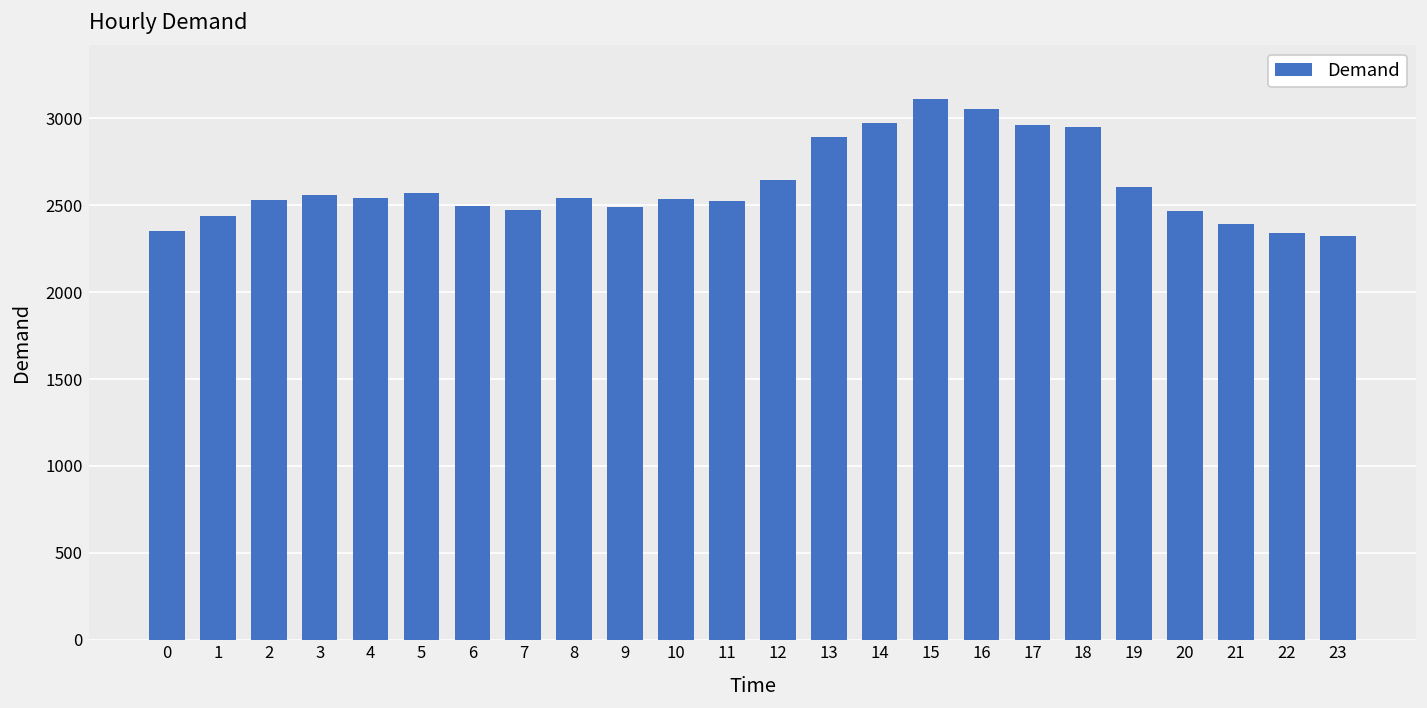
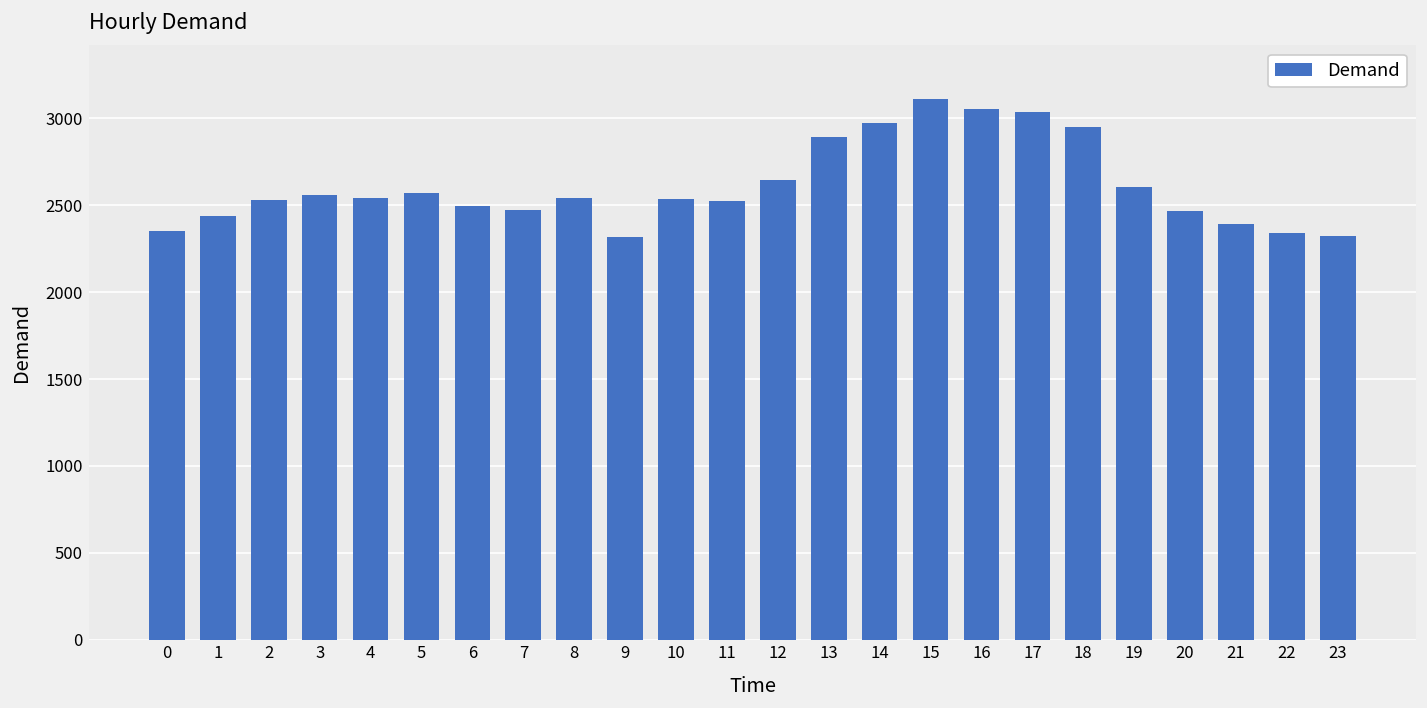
9: 2490 -> 2320
17: 2960 -> 3040
